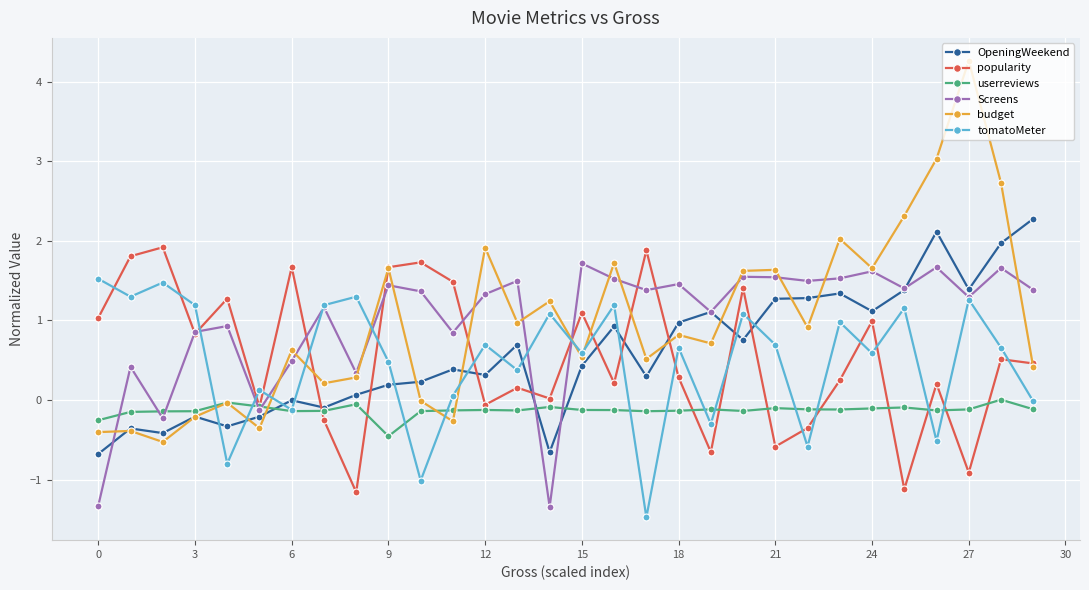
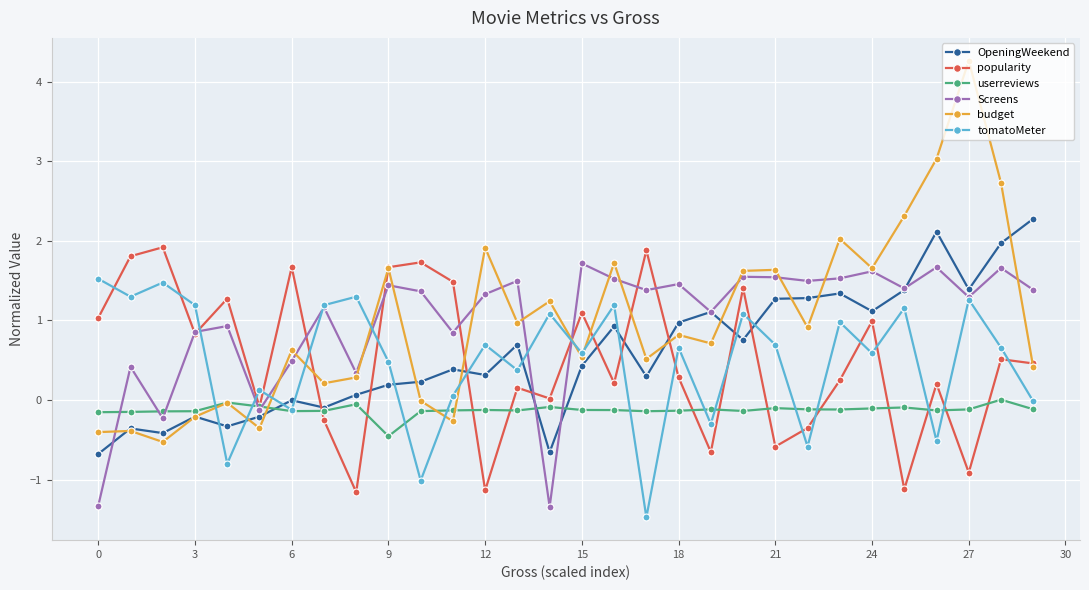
userreviews, 0: -0.3 -> -0.2
popularity, 12: -0.1 -> -1.1
